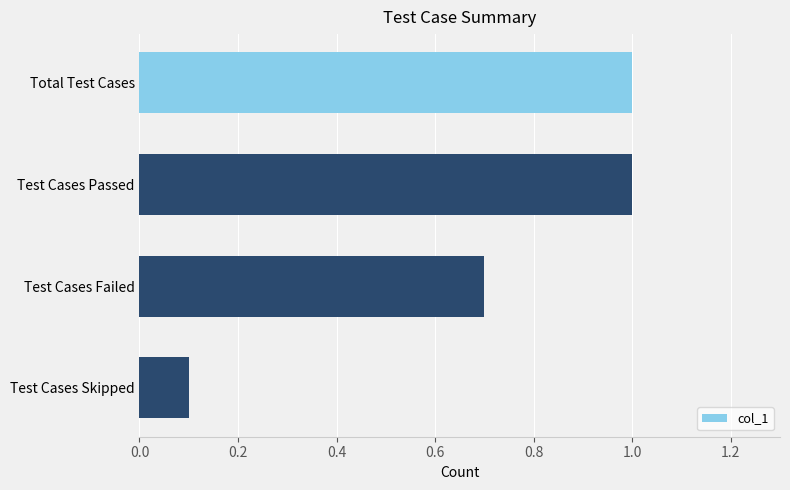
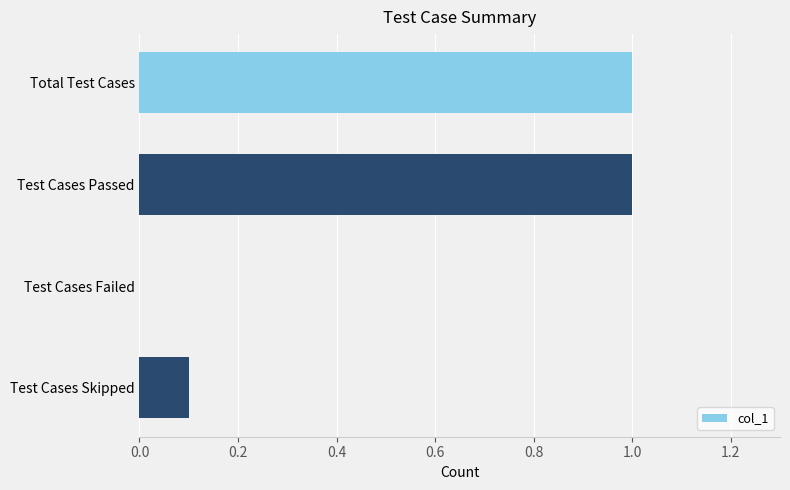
Test Cases Failed: 0.7 -> 0.0
